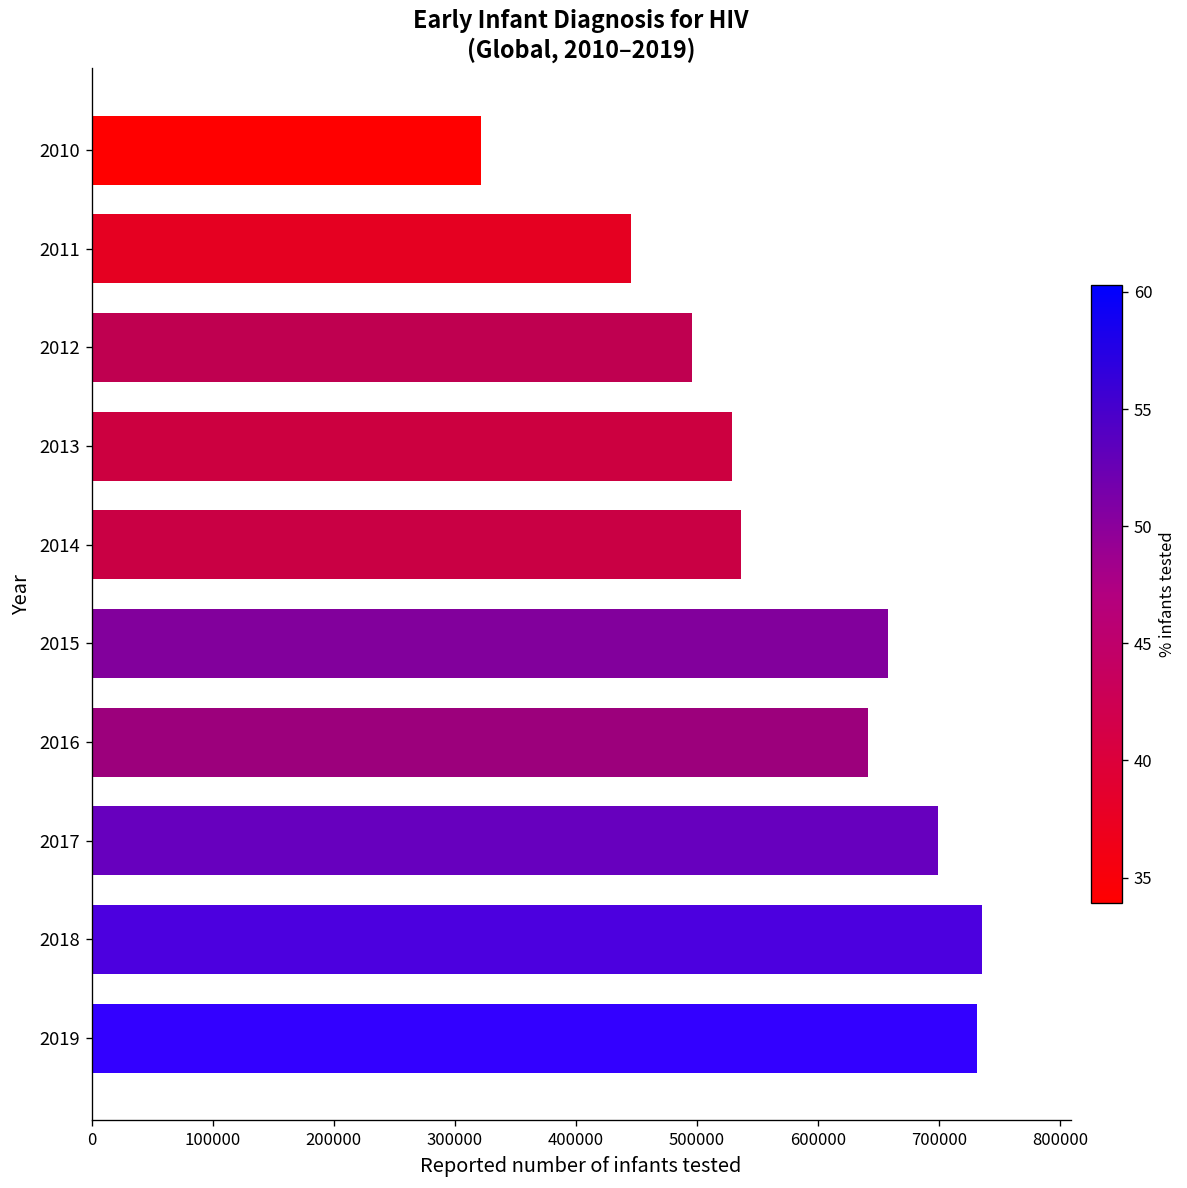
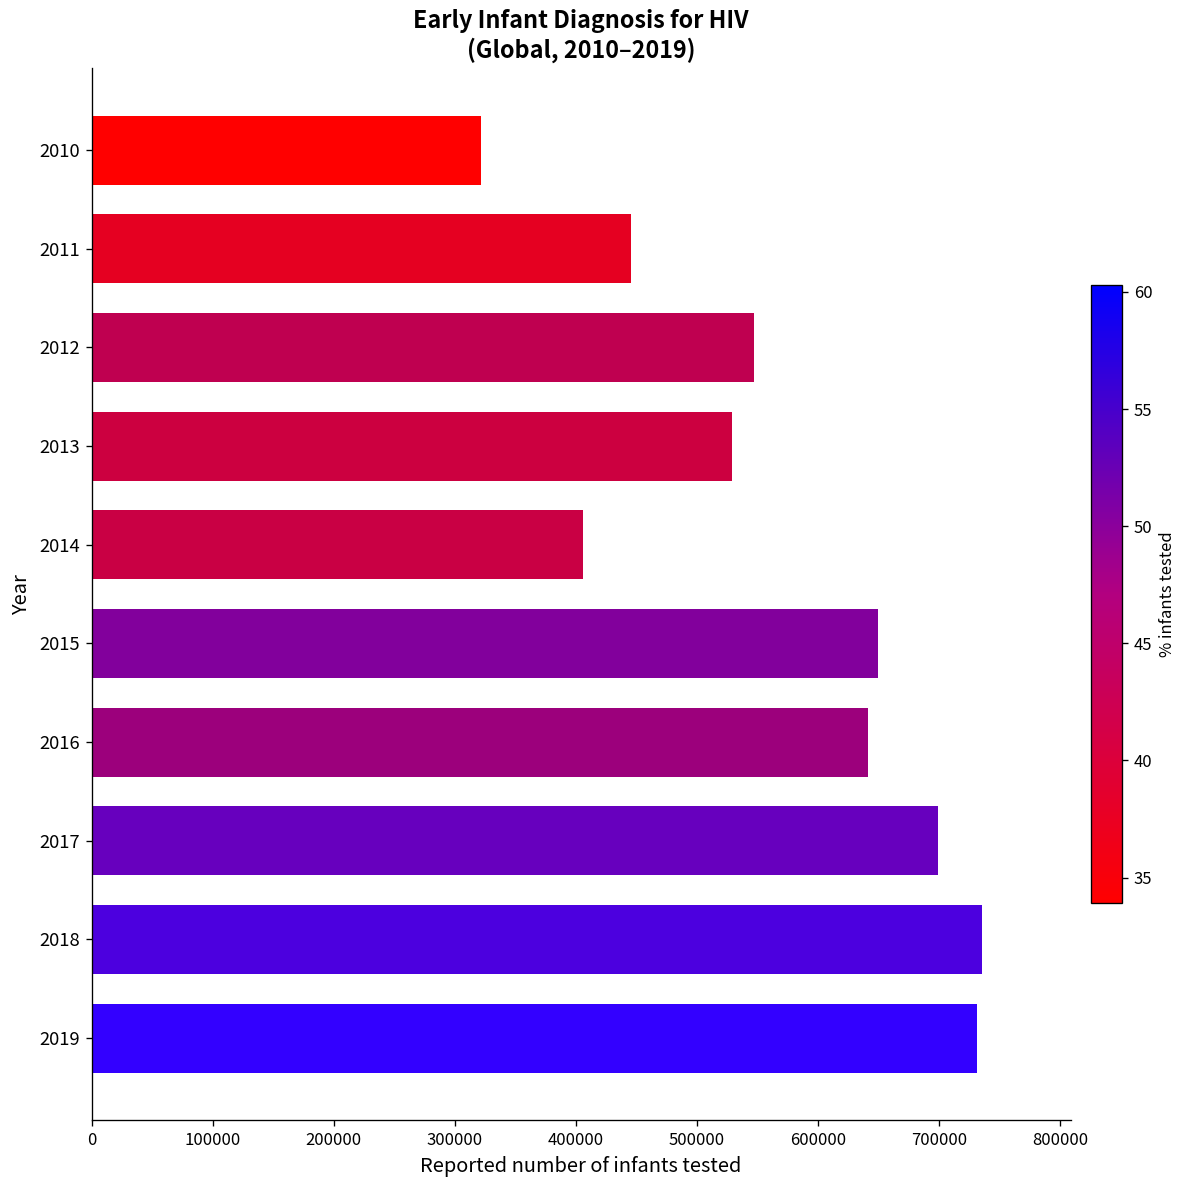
2012: 496000 -> 547000
2014: 536000 -> 406000
2015: 657000 -> 649000
